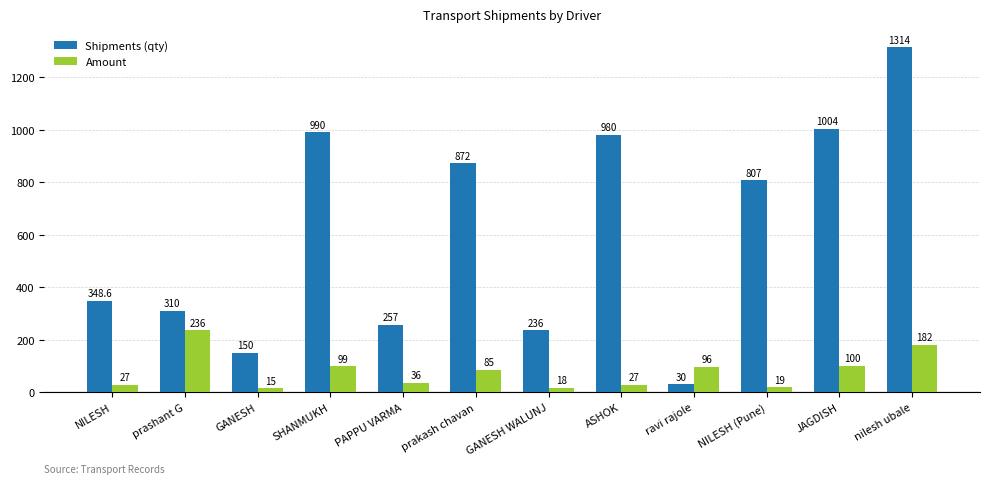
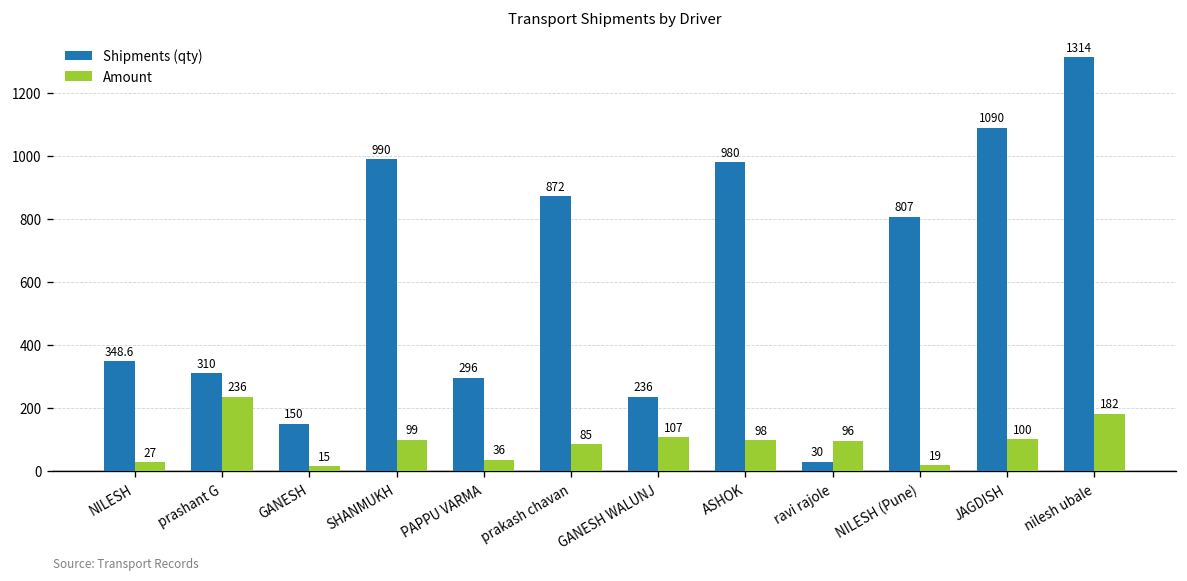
Shipments (qty), PAPPU VARMA: 257 -> 296
Amount, GANESH WALUNJ: 18 -> 107
Amount, ASHOK: 27 -> 98
Shipments (qty), JAGDISH: 1004 -> 1090
